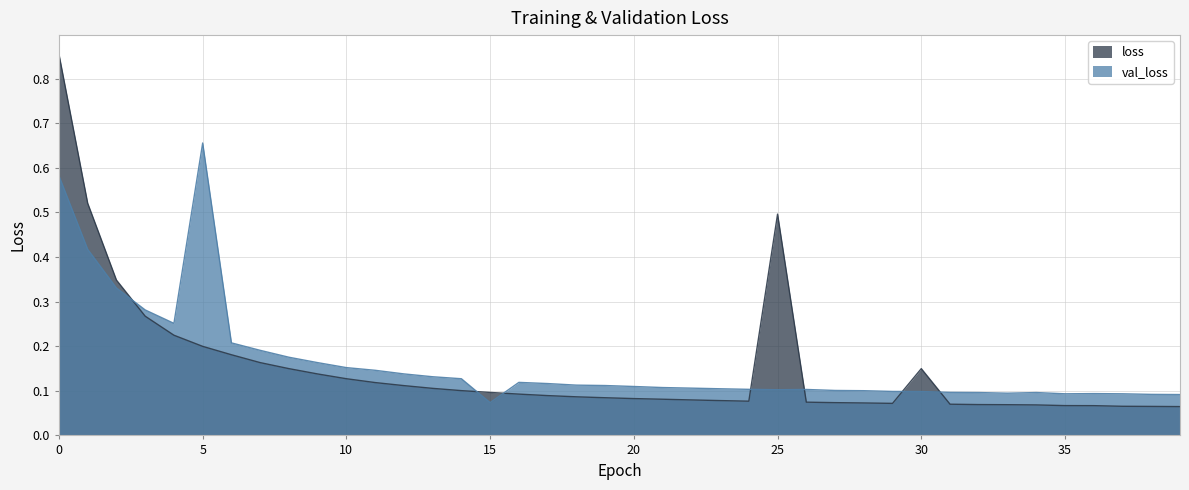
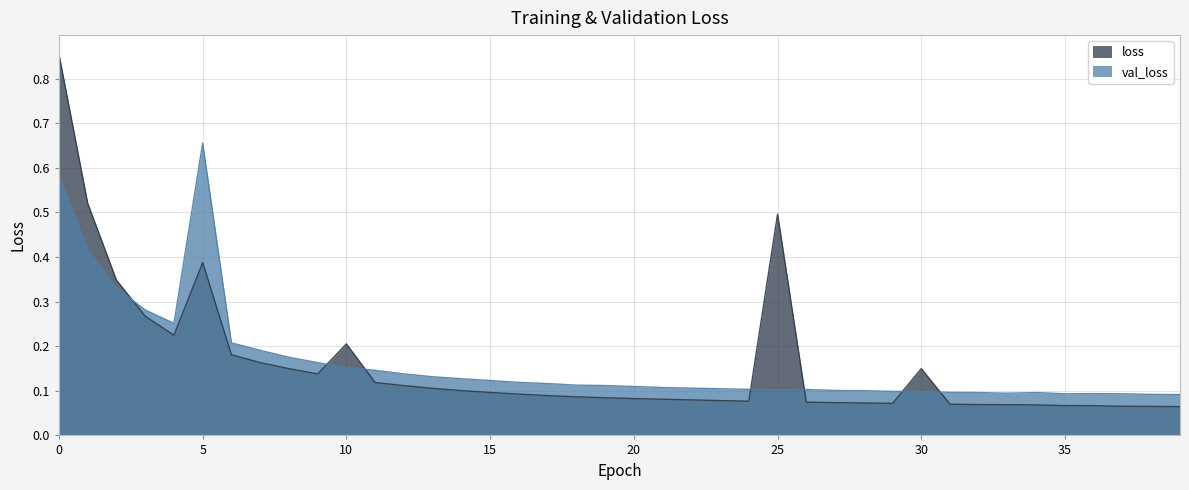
loss, 5: 0.20 -> 0.39
loss, 10: 0.13 -> 0.21
val_loss, 15: 0.07 -> 0.12
